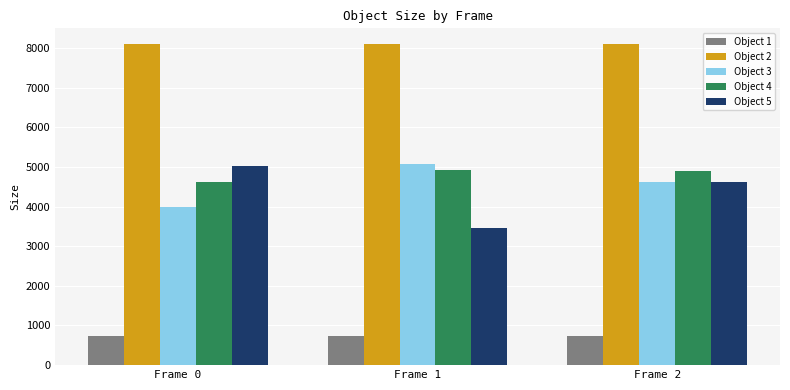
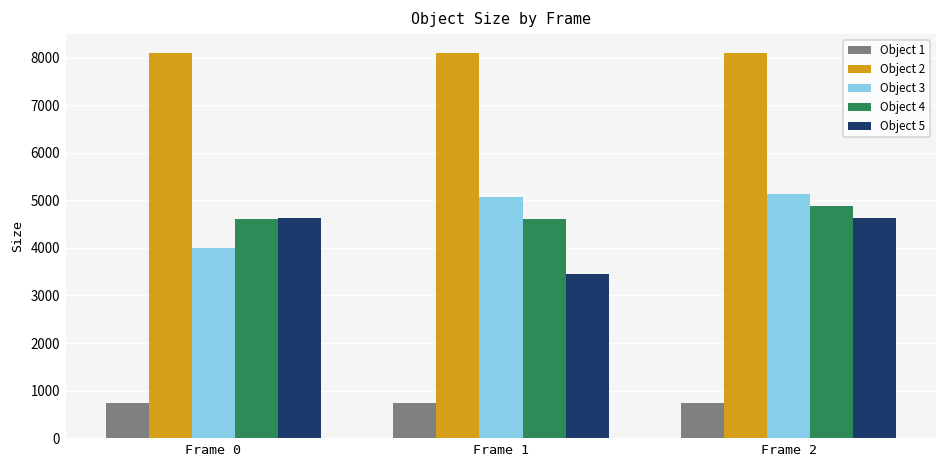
Object 5, Frame 0: 5000 -> 4600
Object 4, Frame 1: 4900 -> 4600
Object 3, Frame 2: 4600 -> 5100
